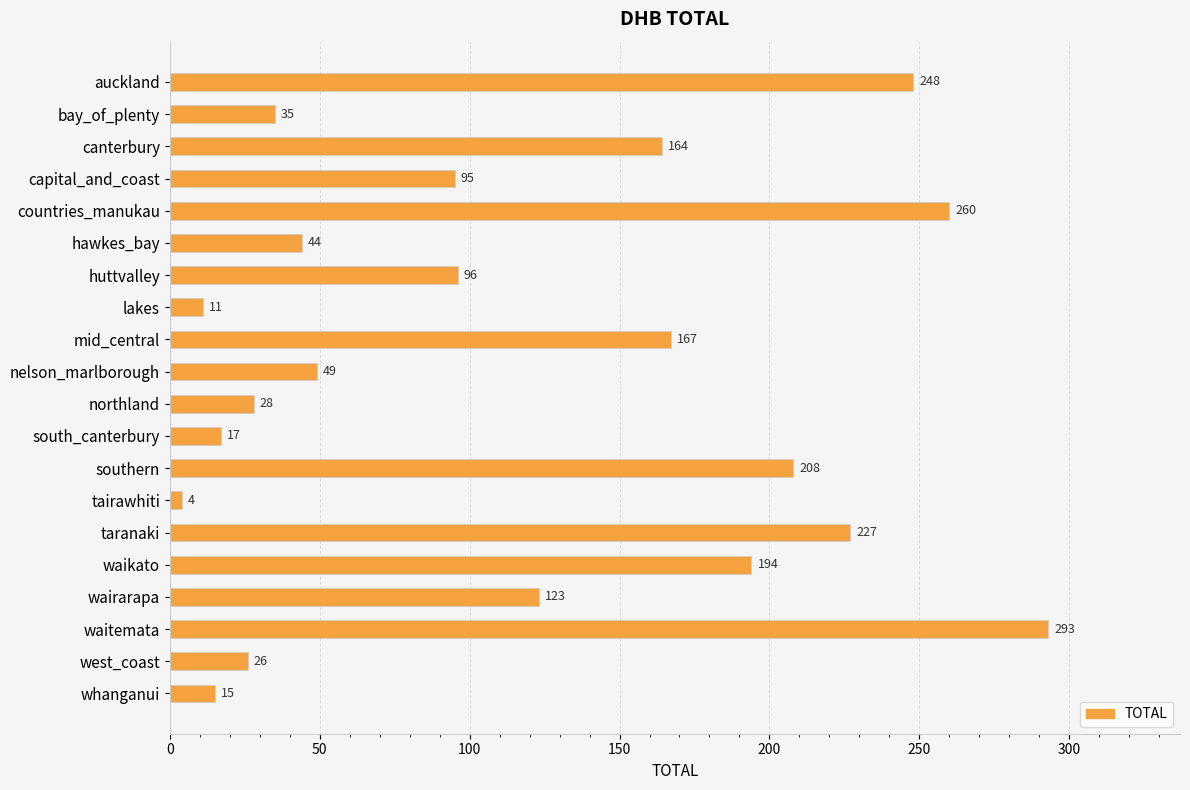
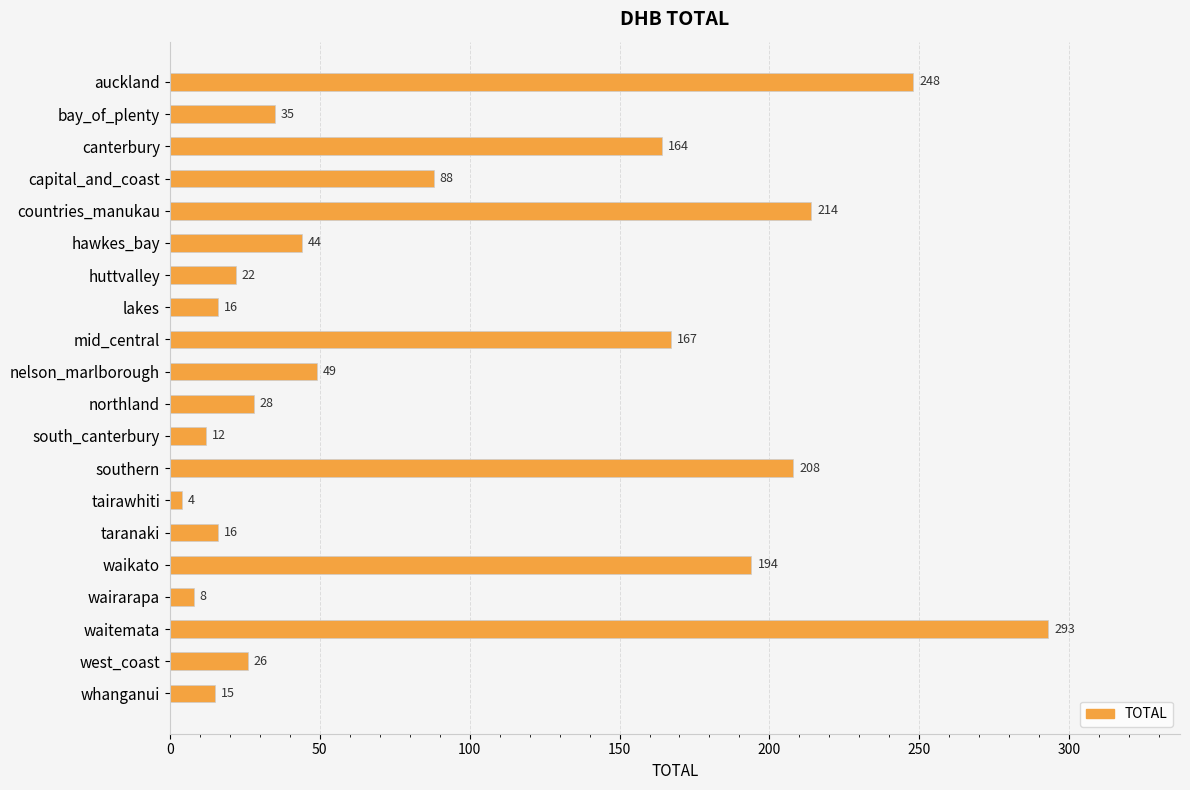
capital_and_coast: 95 -> 88
countries_manukau: 260 -> 214
huttvalley: 96 -> 22
lakes: 11 -> 16
south_canterbury: 17 -> 12
taranaki: 227 -> 16
wairarapa: 123 -> 8
